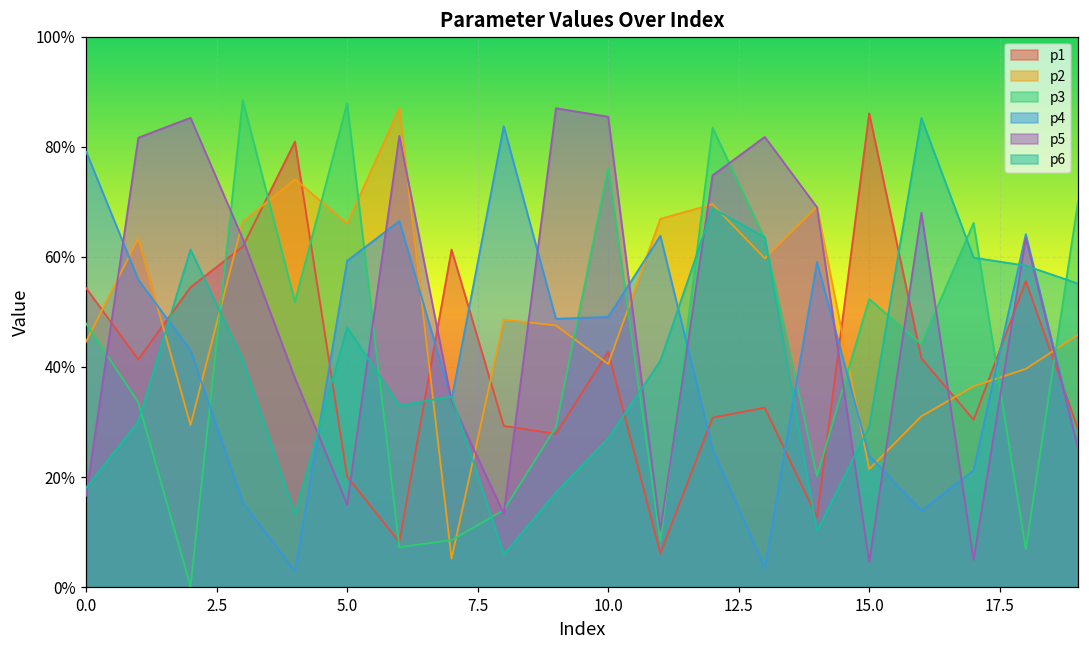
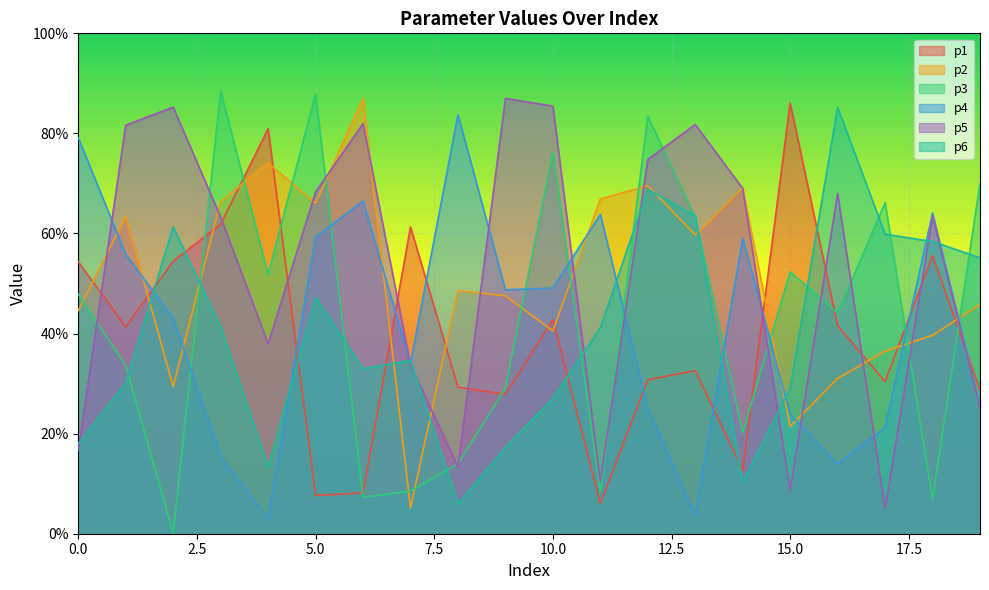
p1, 5.0: 20% -> 8%
p5, 5.0: 15% -> 68%
p5, 15.0: 5% -> 9%
